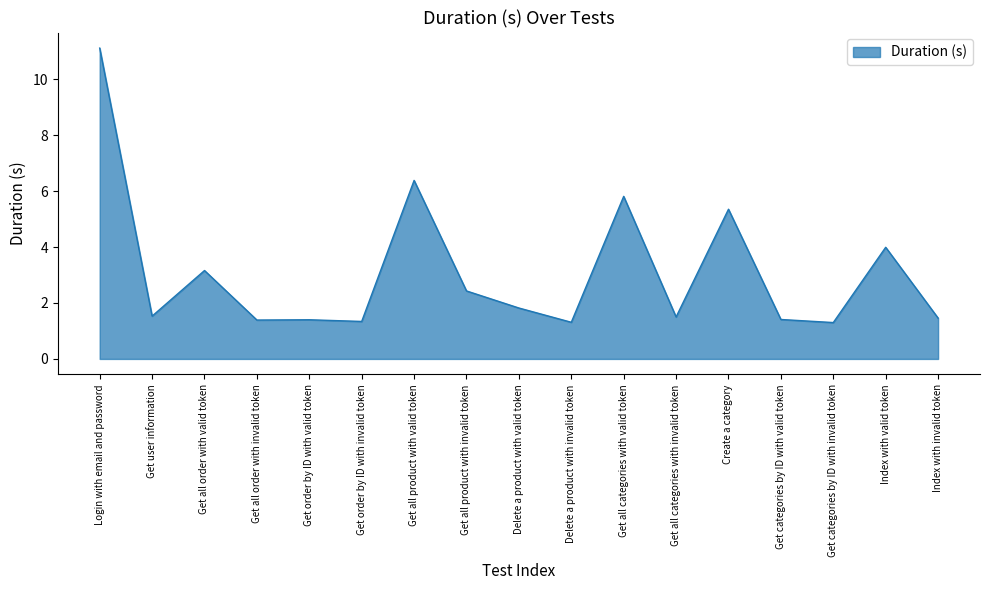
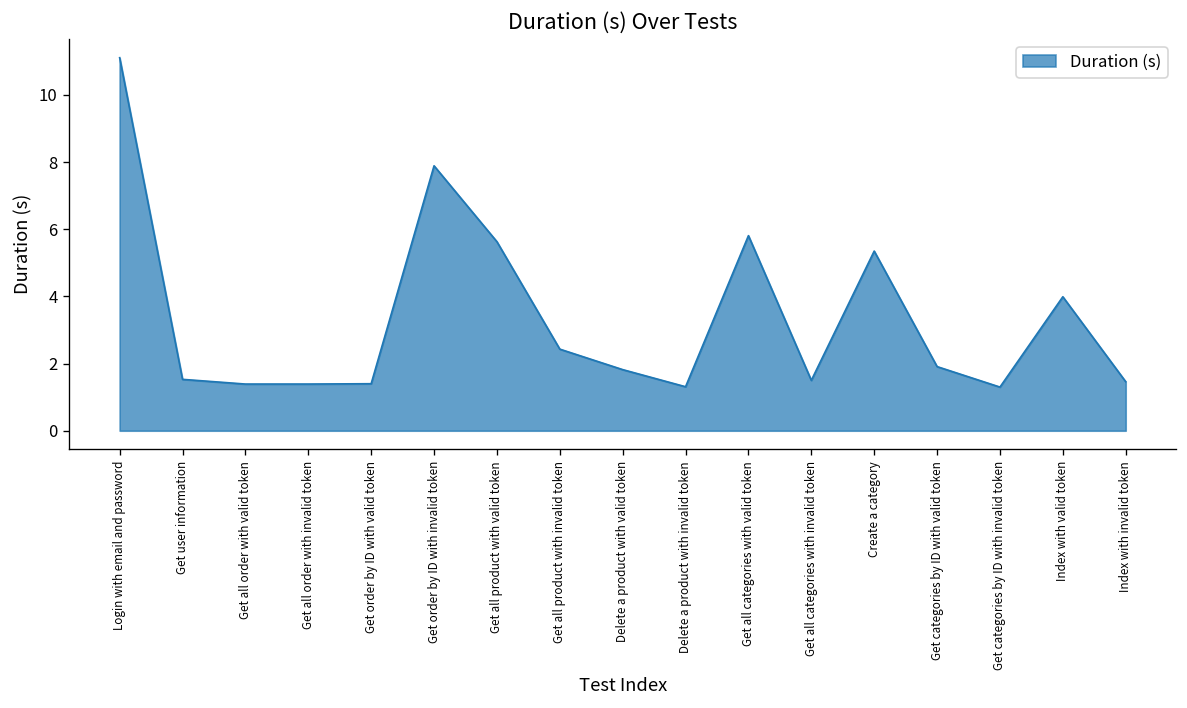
Get all order with valid token: 3.2 -> 1.4
Get order by ID with invalid token: 1.3 -> 7.9
Get all product with valid token: 6.4 -> 5.6
Get categories by ID with valid token: 1.4 -> 1.9
